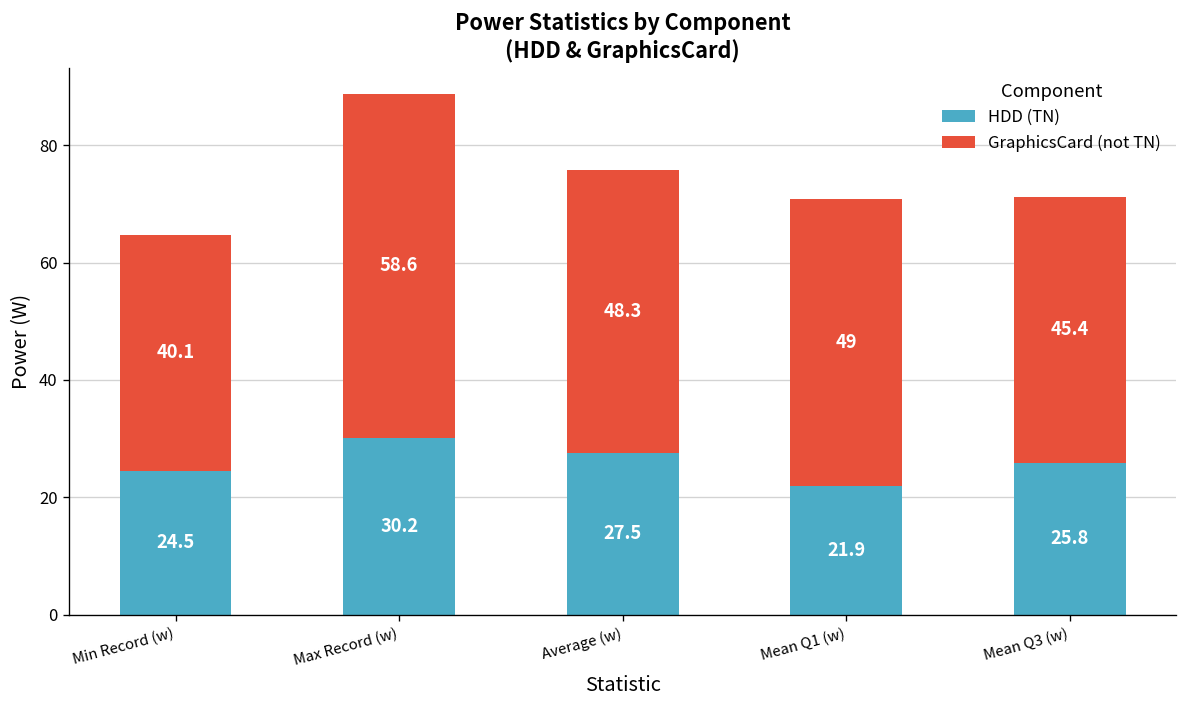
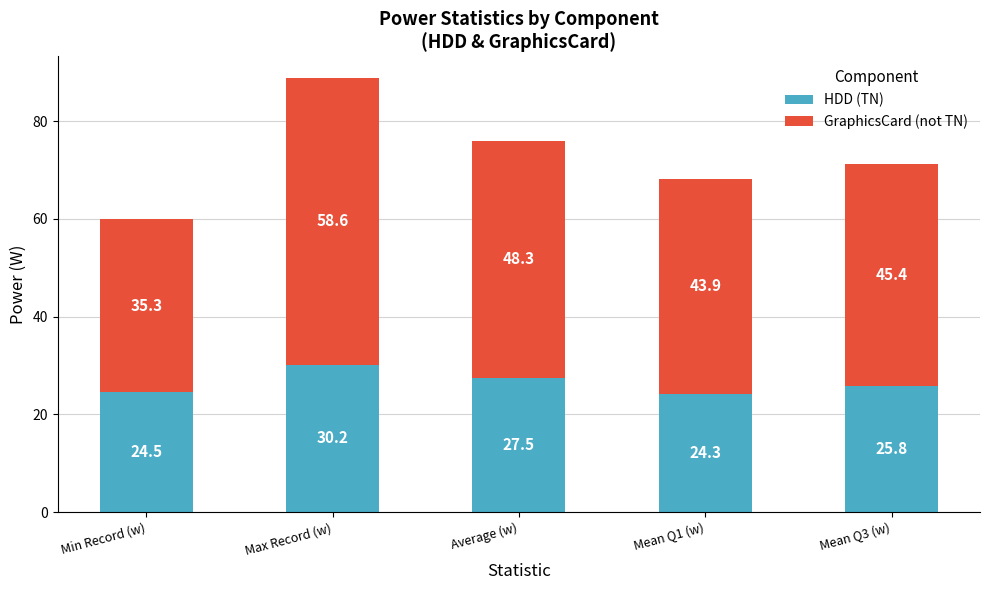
GraphicsCard (not TN), Min Record (w): 40.1 -> 35.3
HDD (TN), Mean Q1 (w): 21.9 -> 24.3
GraphicsCard (not TN), Mean Q1 (w): 49 -> 43.9
